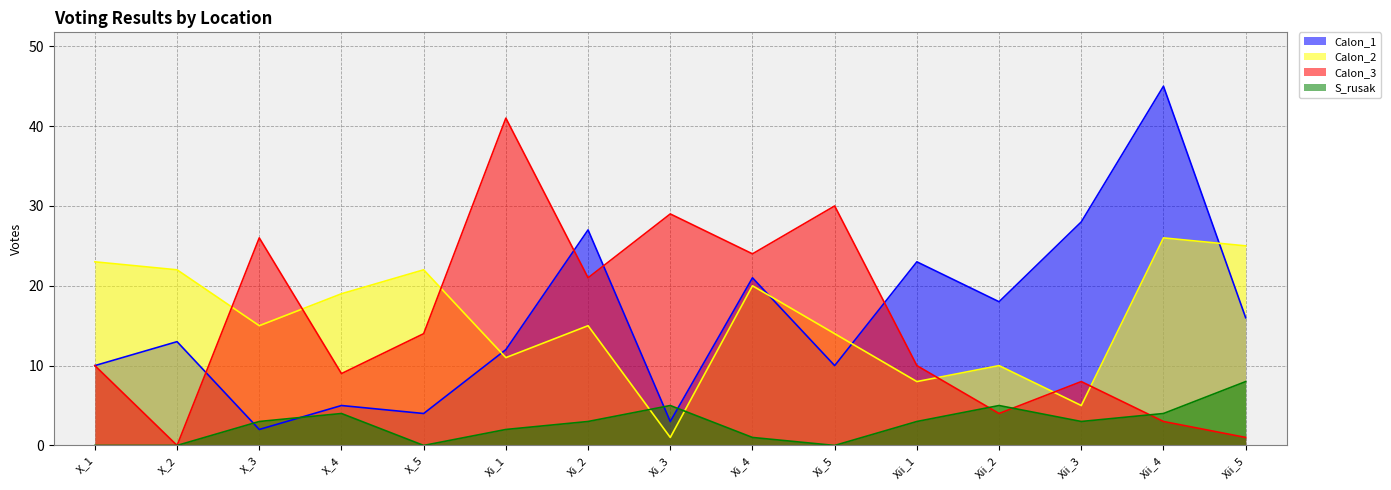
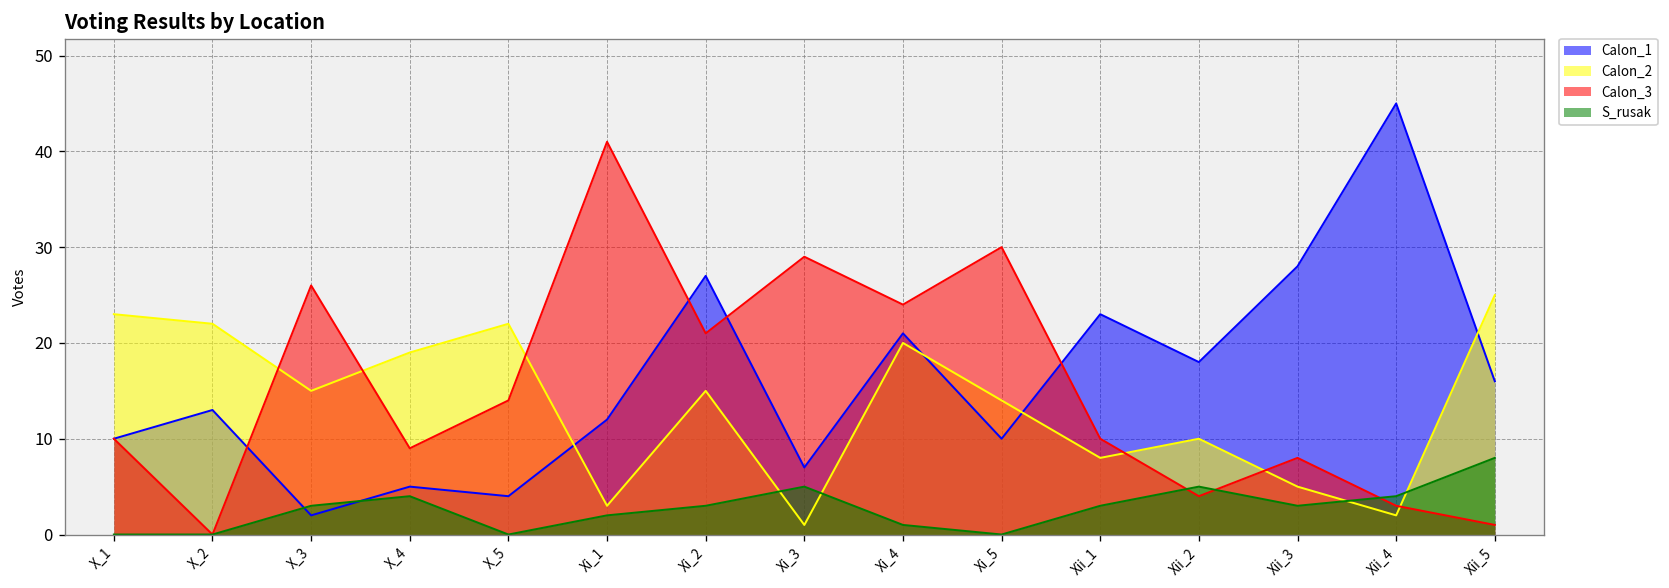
Calon_2, Xi_1: 11 -> 3
Calon_1, Xi_3: 3 -> 7
Calon_2, Xii_4: 26 -> 2
